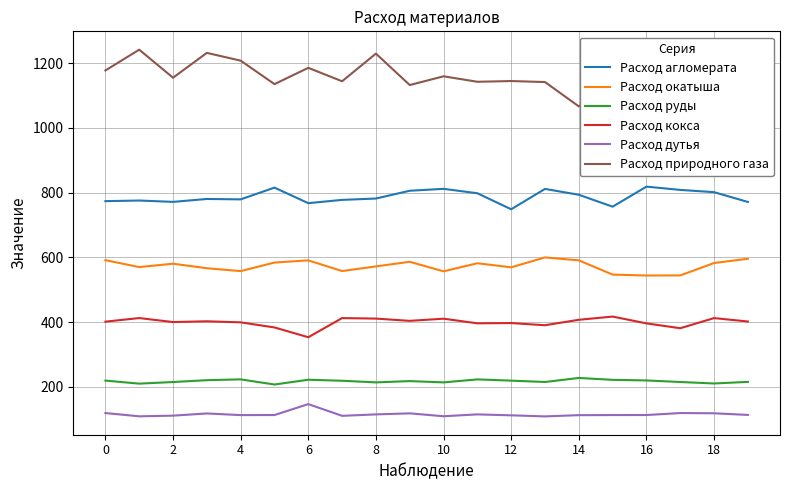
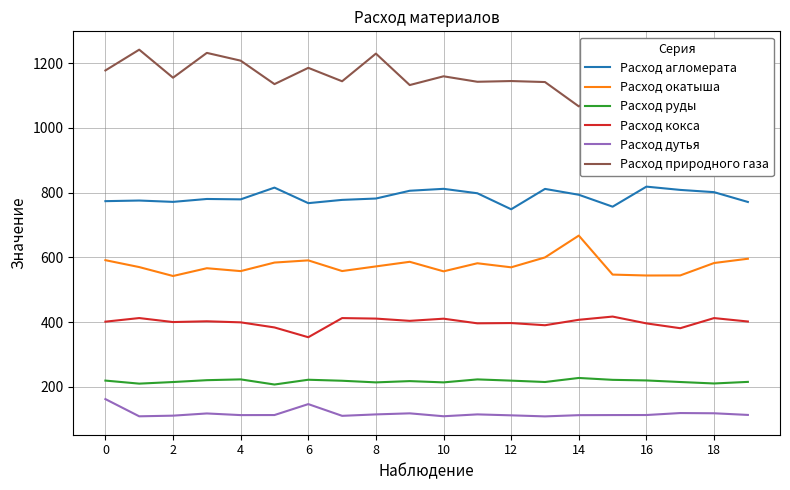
Расход дутья, 0: 120 -> 160
Расход окатыша, 2: 580 -> 540
Расход окатыша, 14: 590 -> 670
